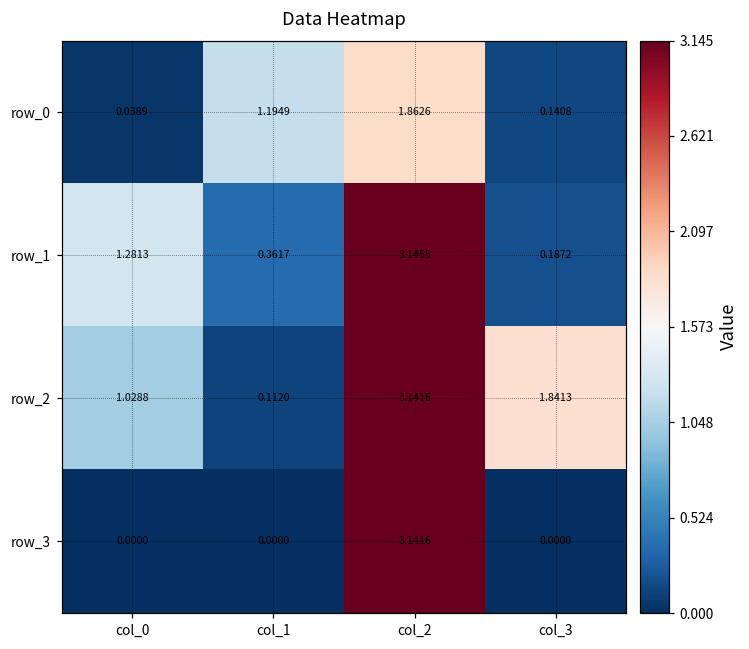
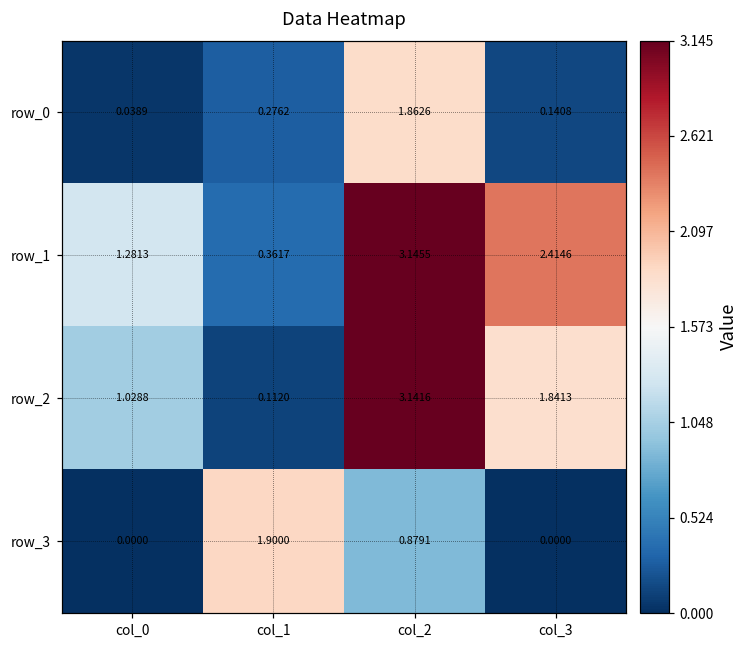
row_0, col_1: 1.1949 -> 0.2762
row_1, col_3: 0.1872 -> 2.4146
row_3, col_1: 0.0000 -> 1.9000
row_3, col_2: 3.1416 -> 0.8791
